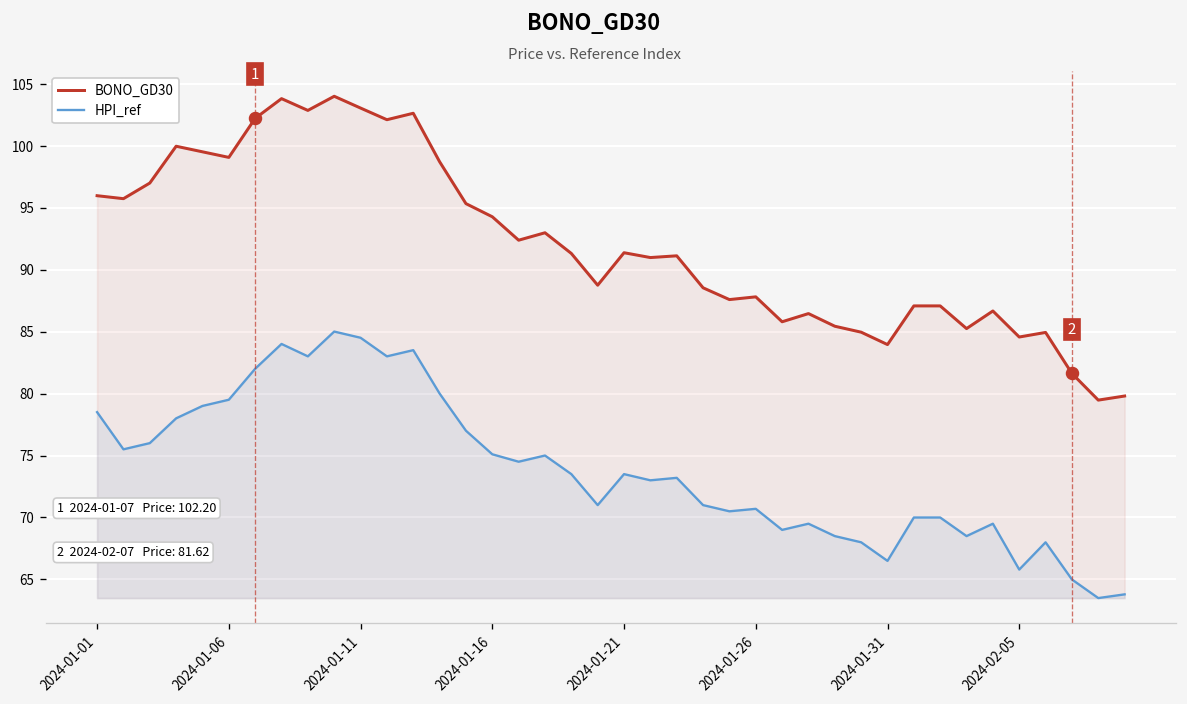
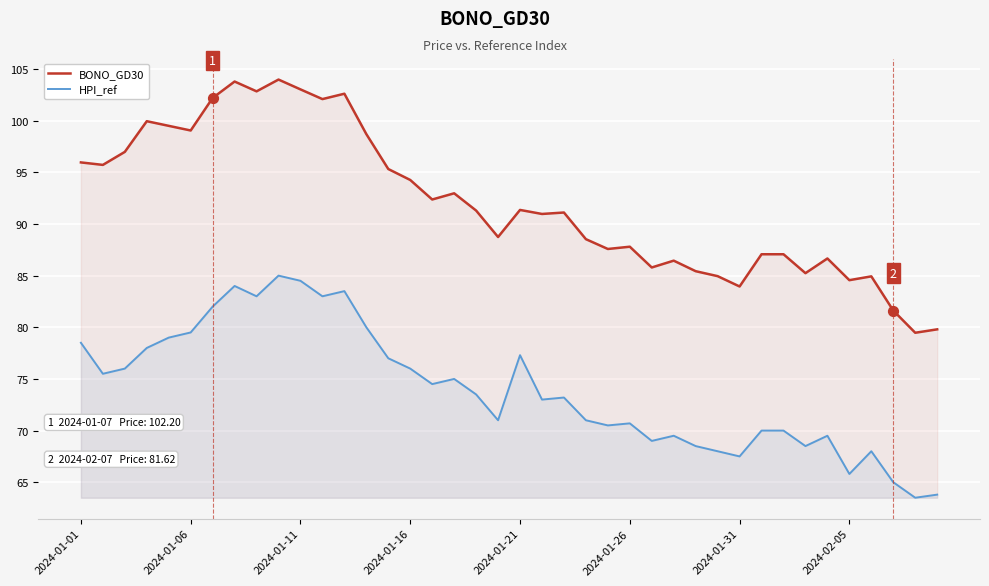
HPI_ref, 2024-01-16: 75.1 -> 76.0
HPI_ref, 2024-01-21: 73.5 -> 77.3
HPI_ref, 2024-01-31: 66.5 -> 67.5
